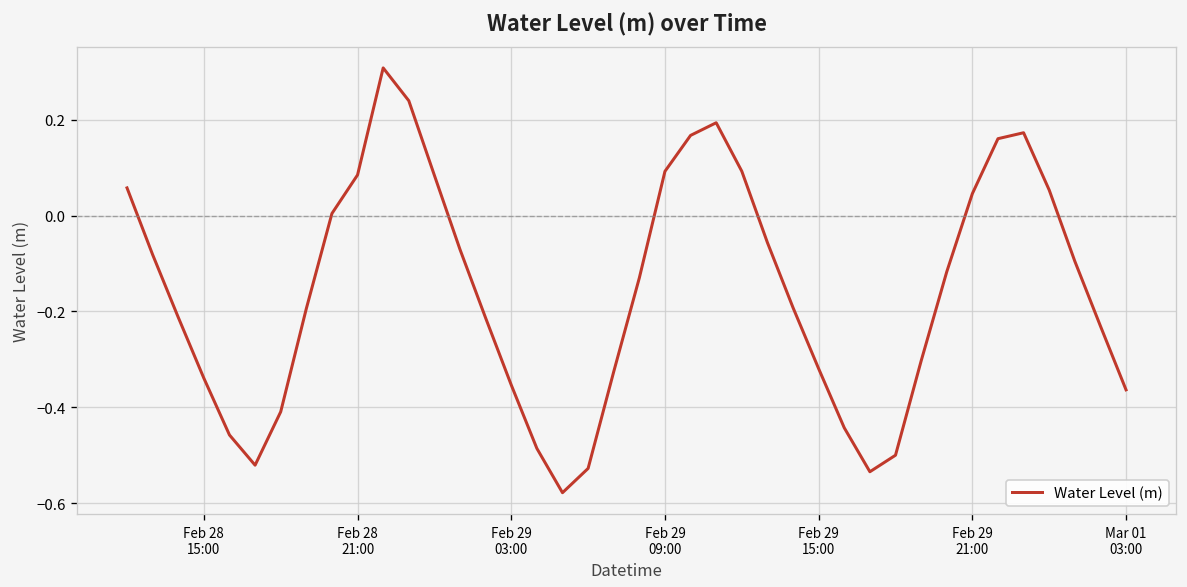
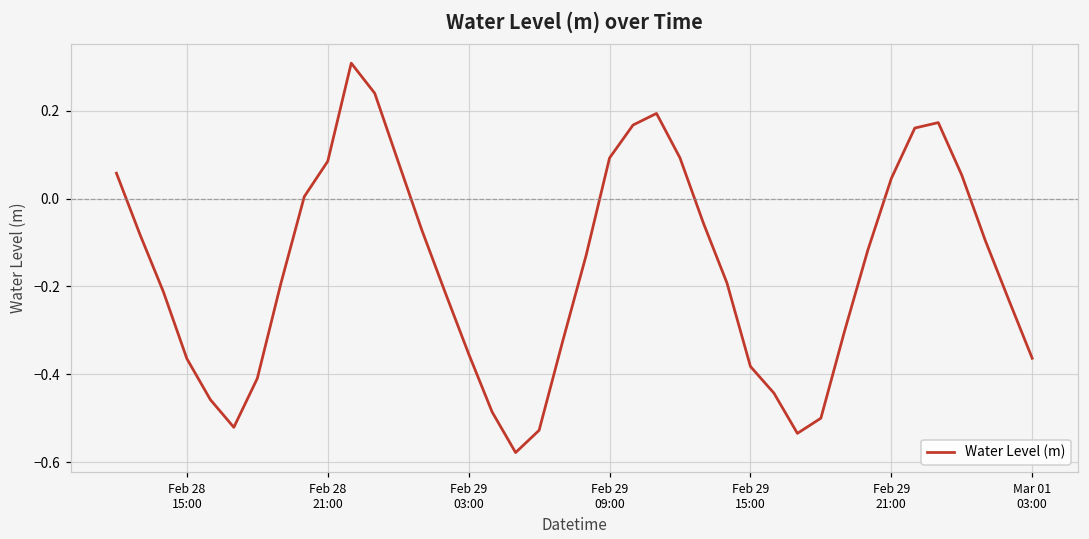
Feb 28 15:00: -0.34 -> -0.36
Feb 29 15:00: -0.32 -> -0.38
